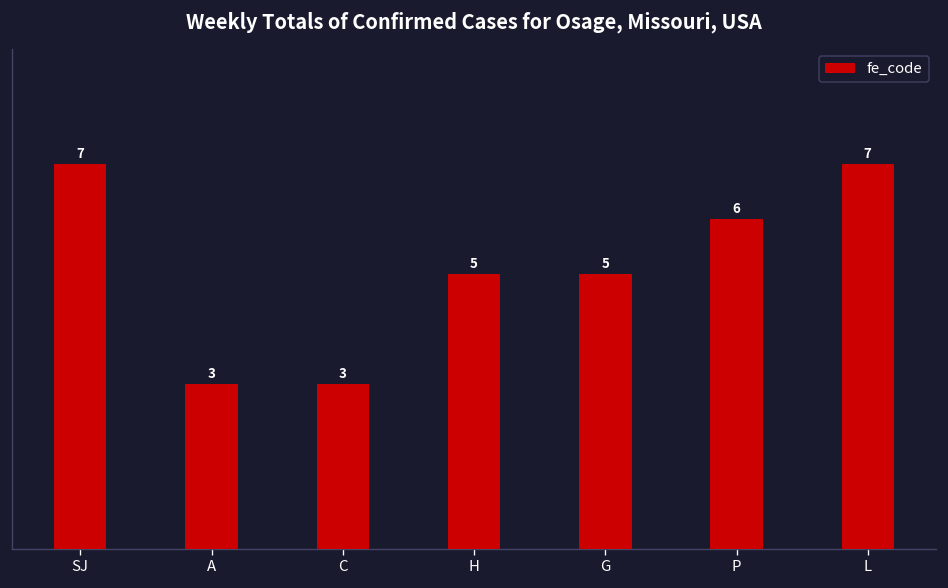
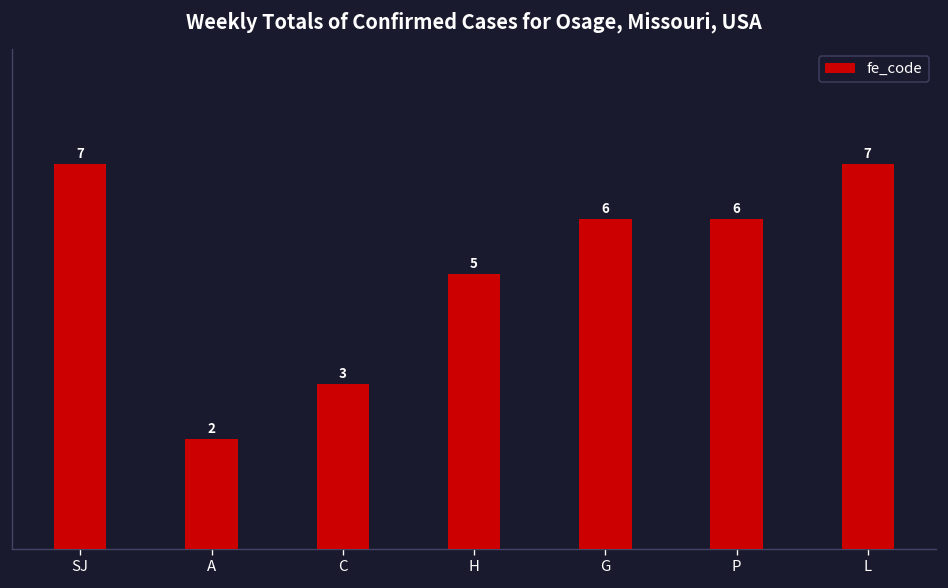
A: 3 -> 2
G: 5 -> 6
